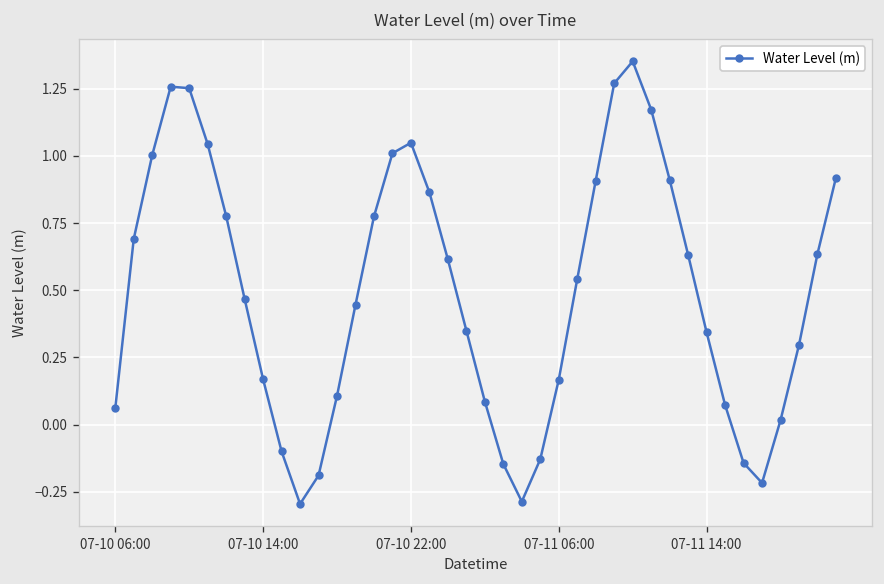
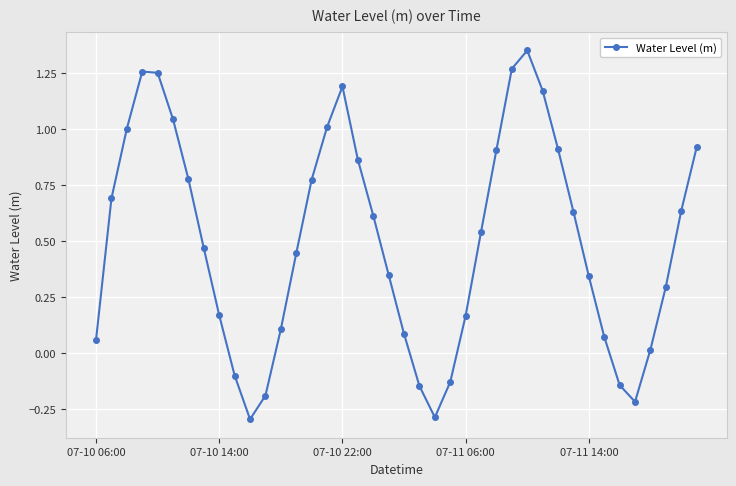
07-10 22:00: 1.05 -> 1.19
